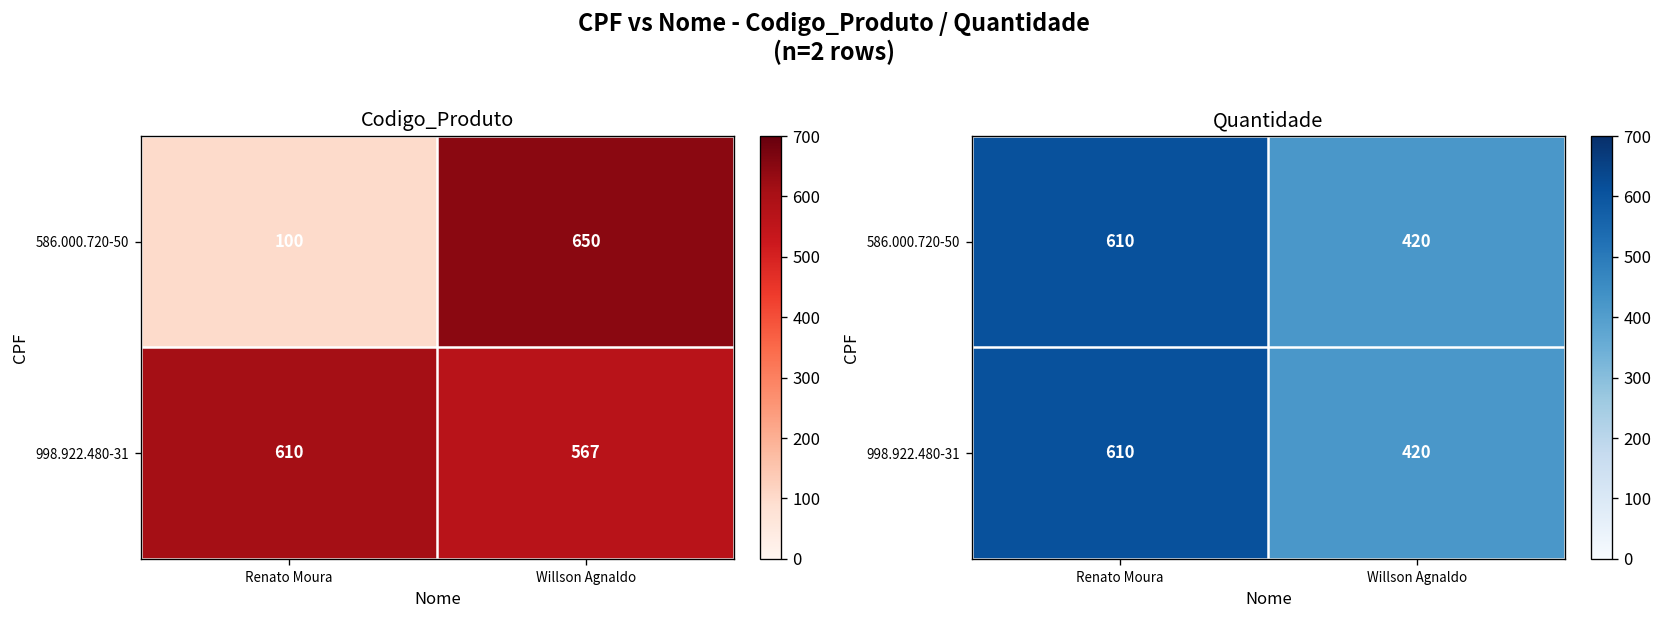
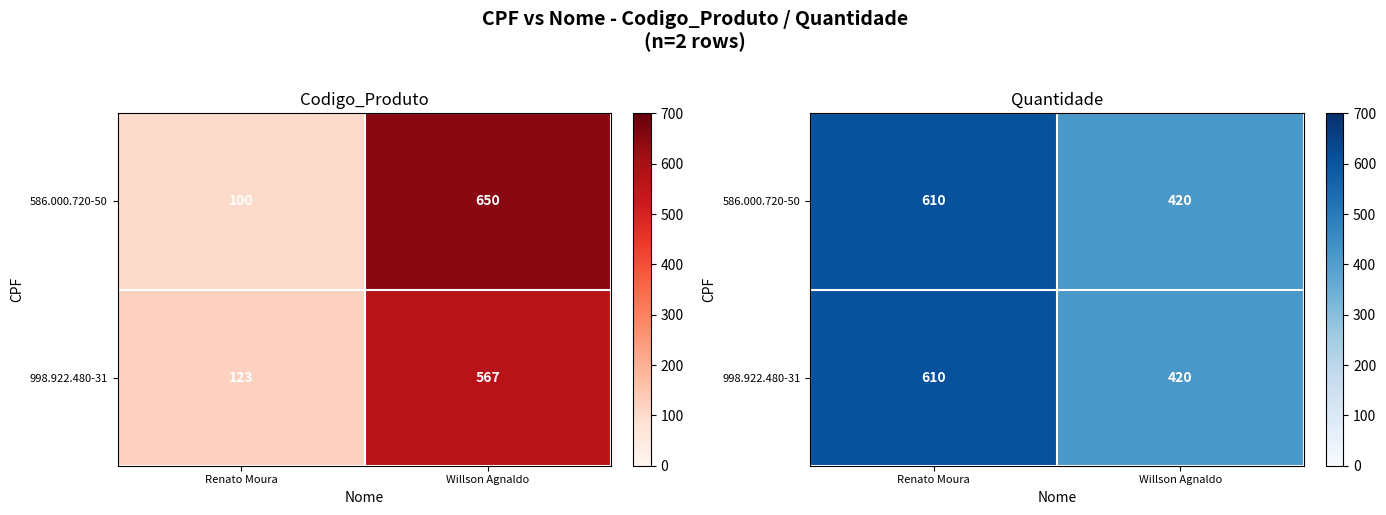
Codigo_Produto, 998.922.480-31, Renato Moura: 610 -> 123
